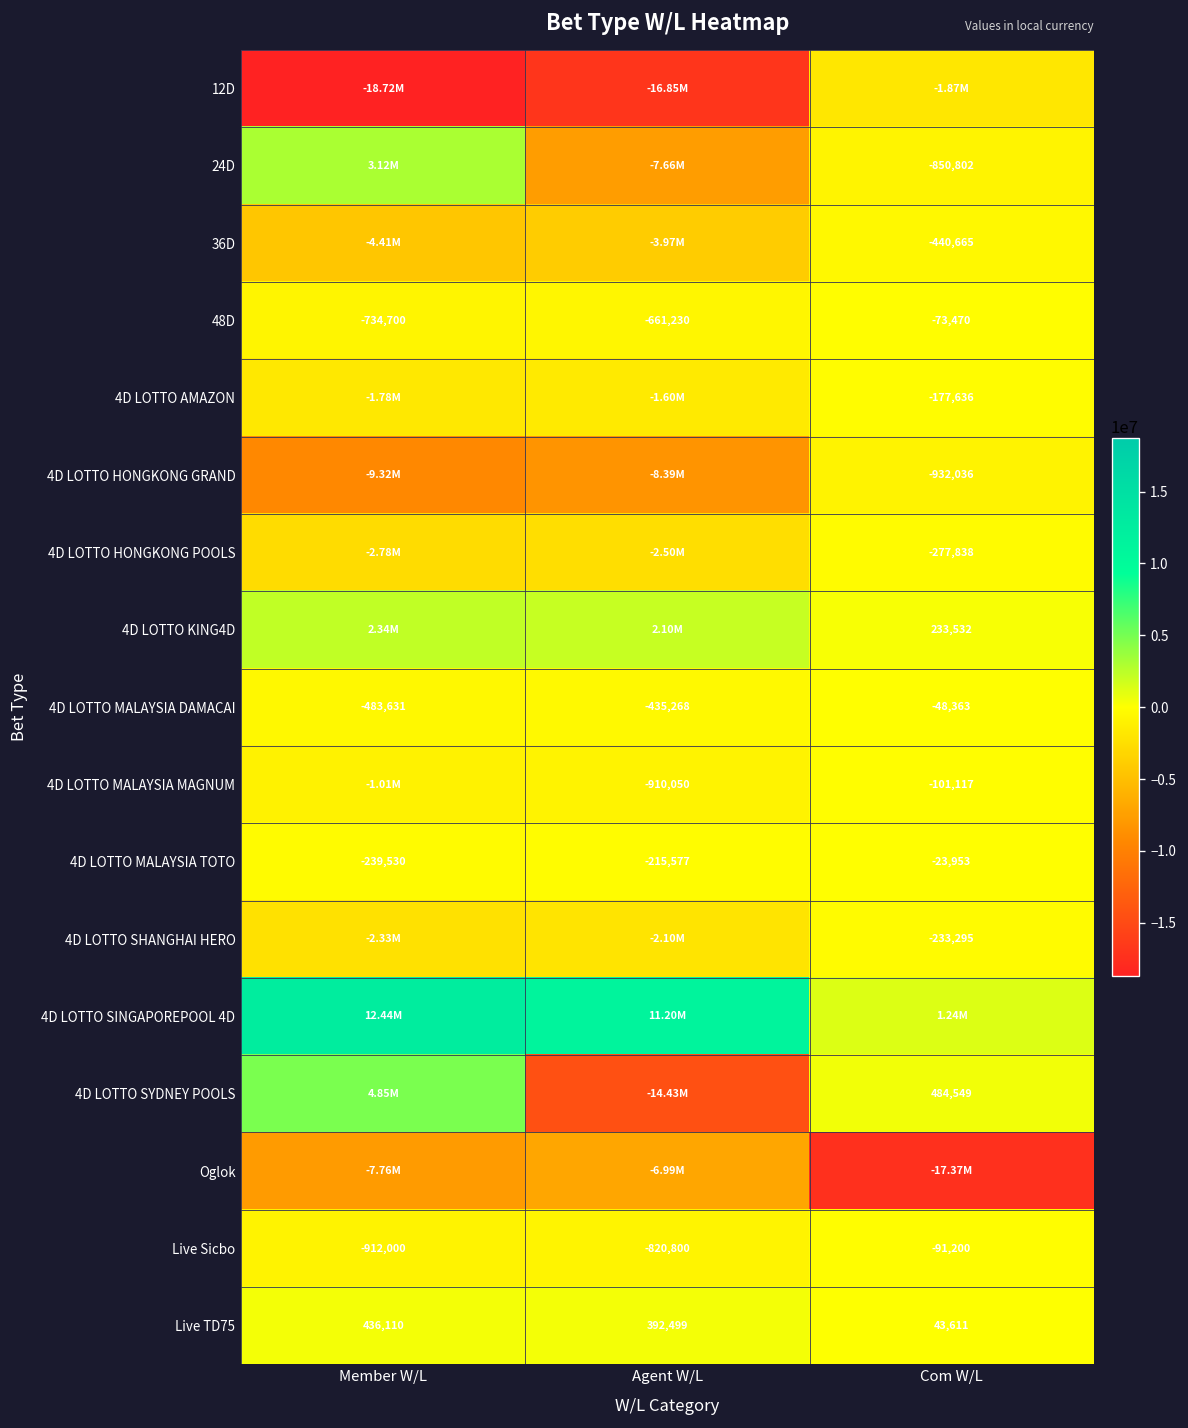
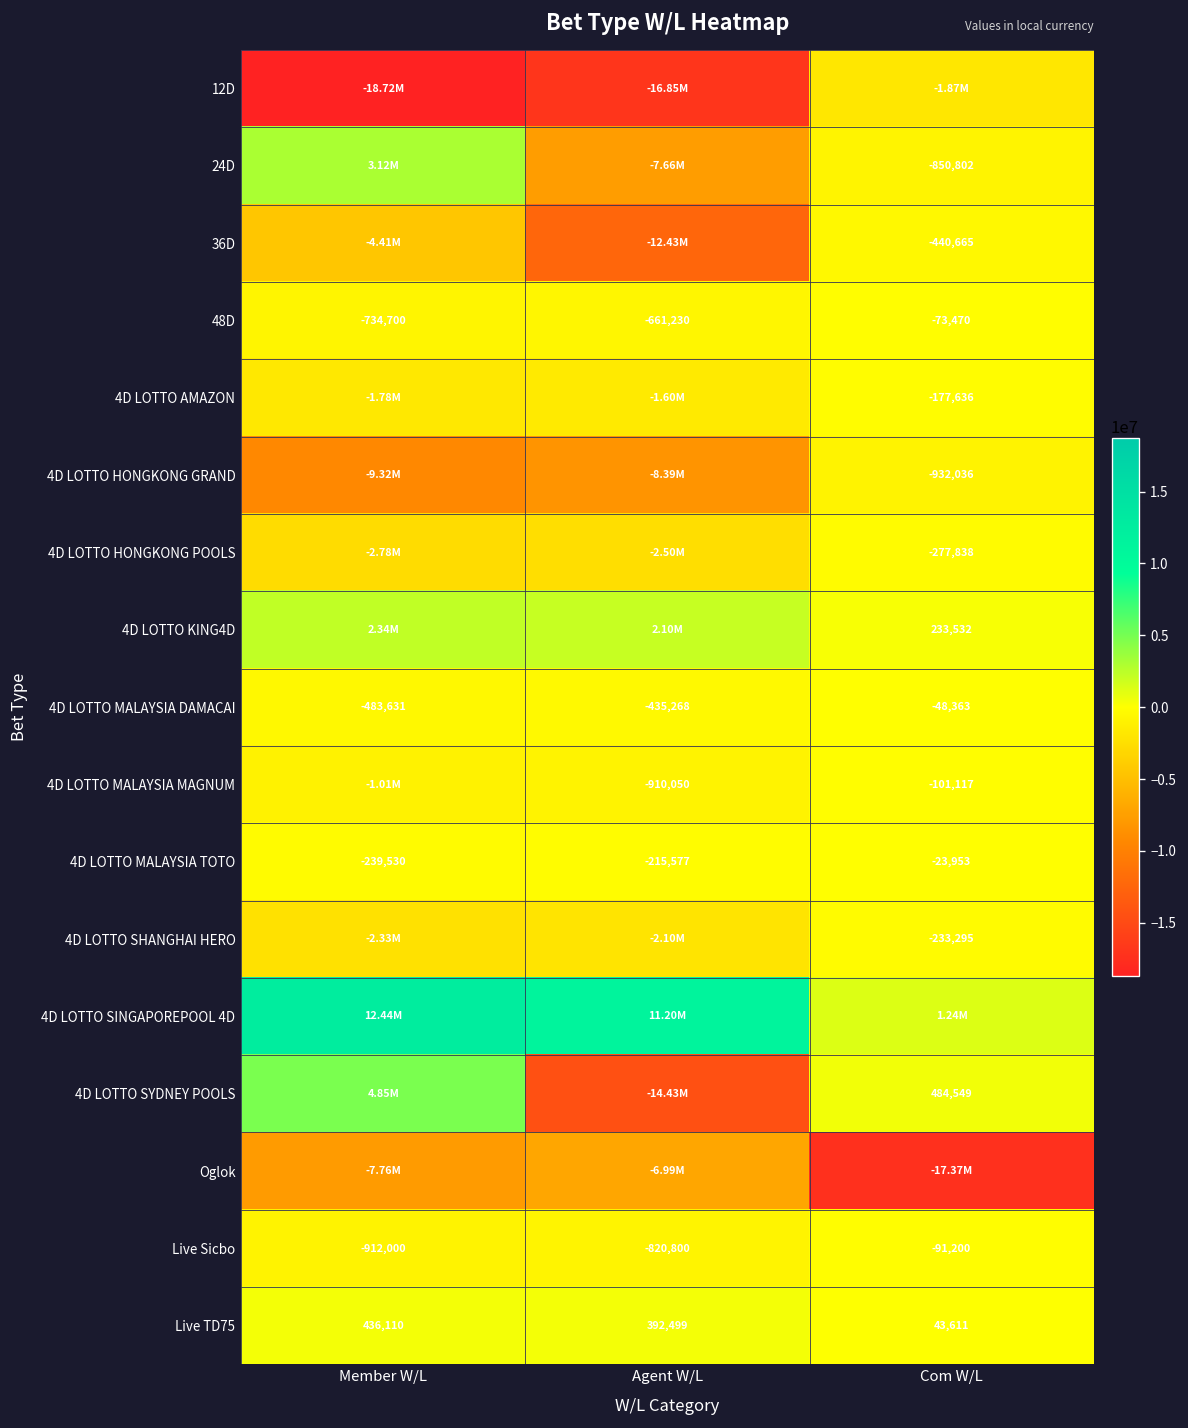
36D, Agent W/L: -3.97M -> -12.43M
